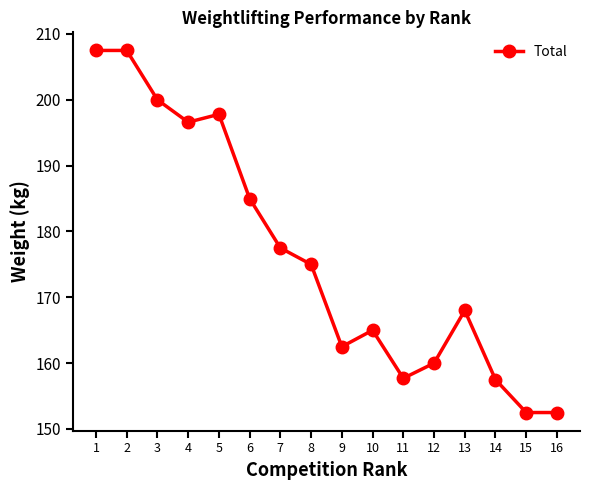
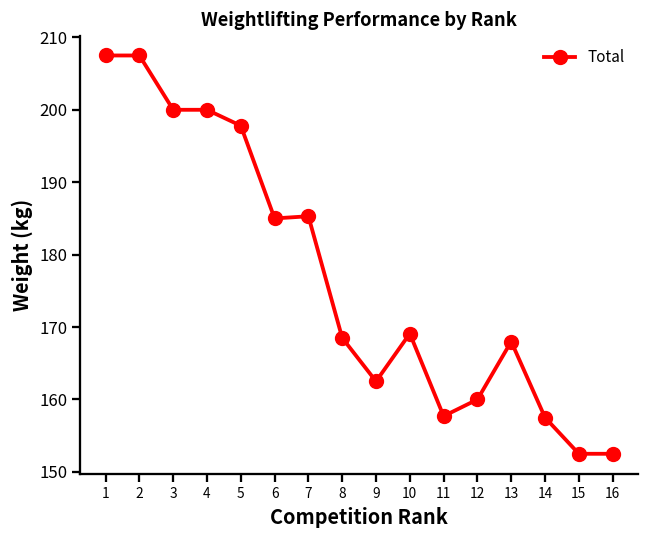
4: 197 -> 200
7: 178 -> 185
8: 175 -> 169
10: 165 -> 169
